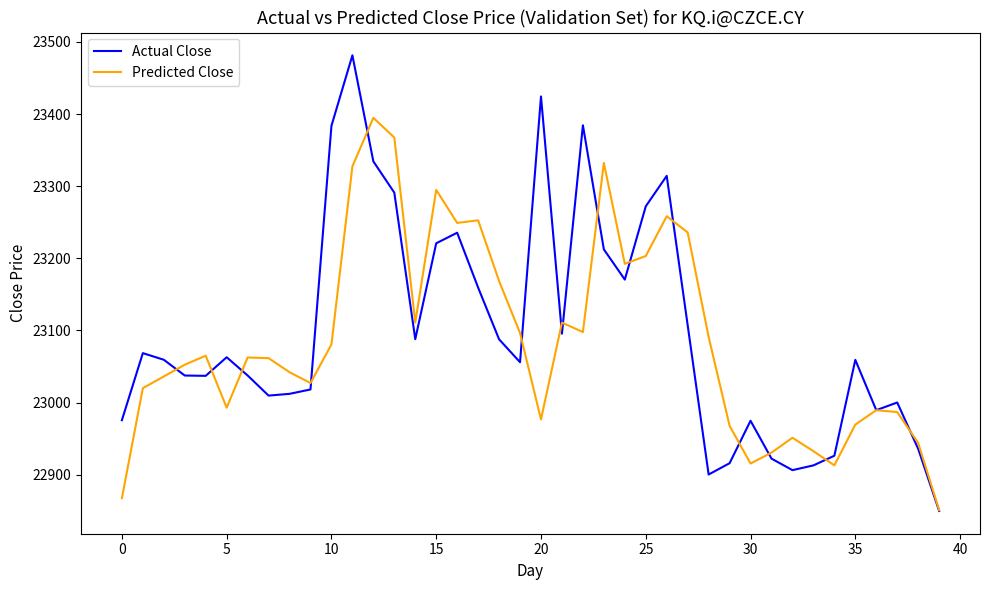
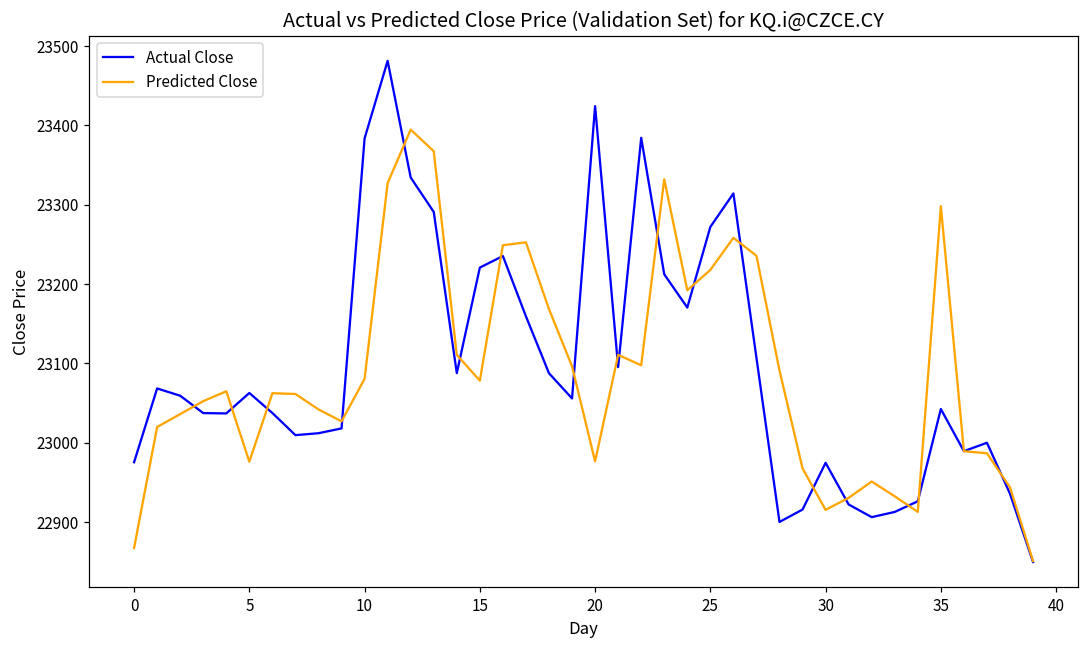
Predicted Close, 5: 22990 -> 22980
Predicted Close, 15: 23290 -> 23080
Predicted Close, 25: 23200 -> 23220
Actual Close, 35: 23060 -> 23040
Predicted Close, 35: 22970 -> 23300
